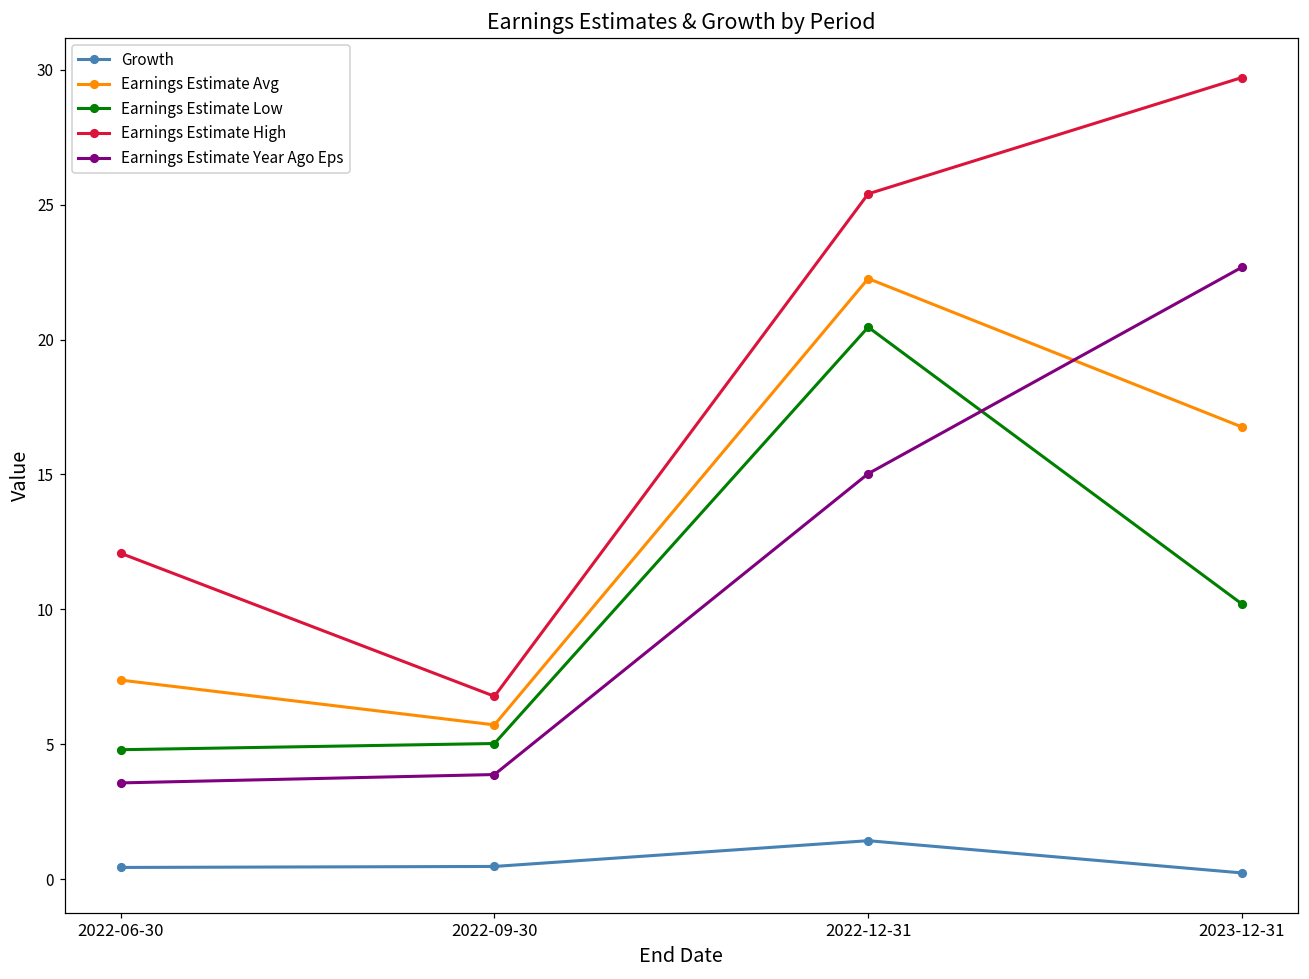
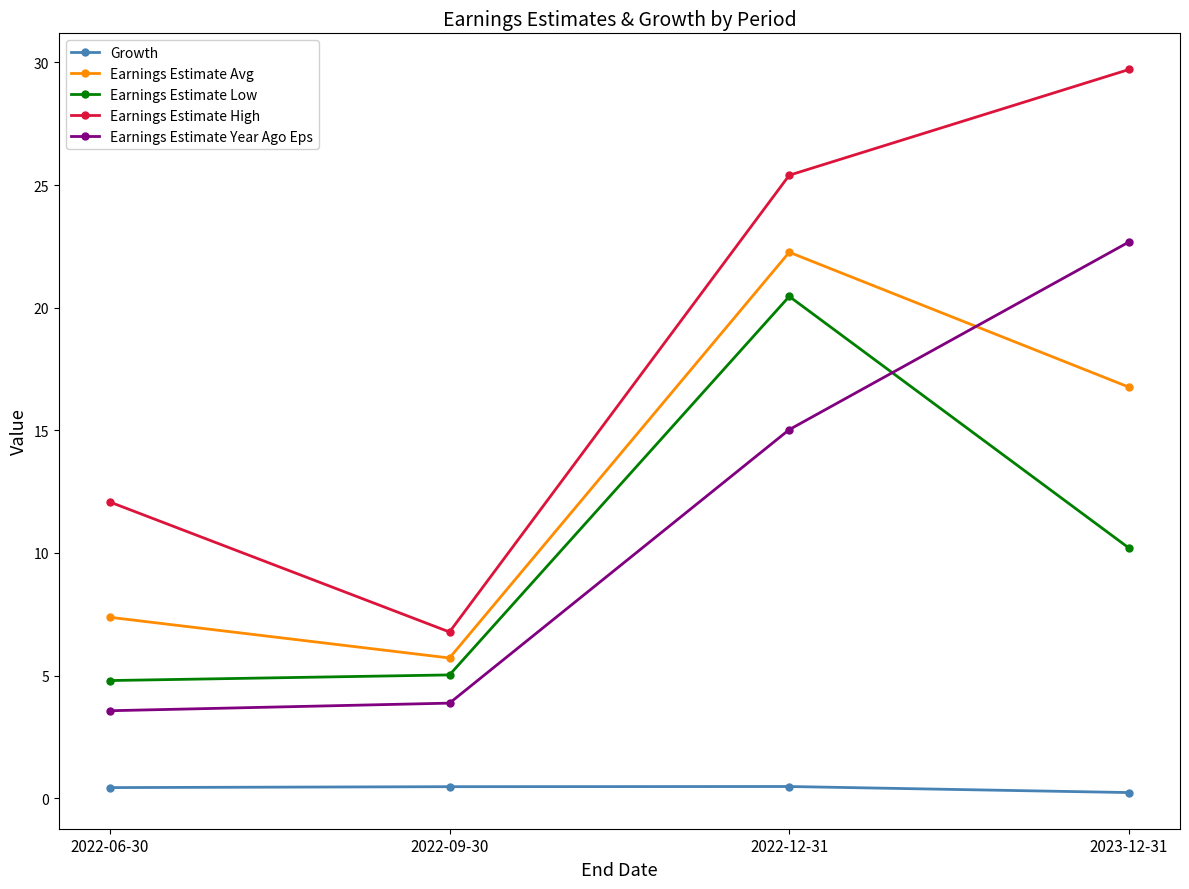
Growth, 2022-12-31: 1.4 -> 0.5
